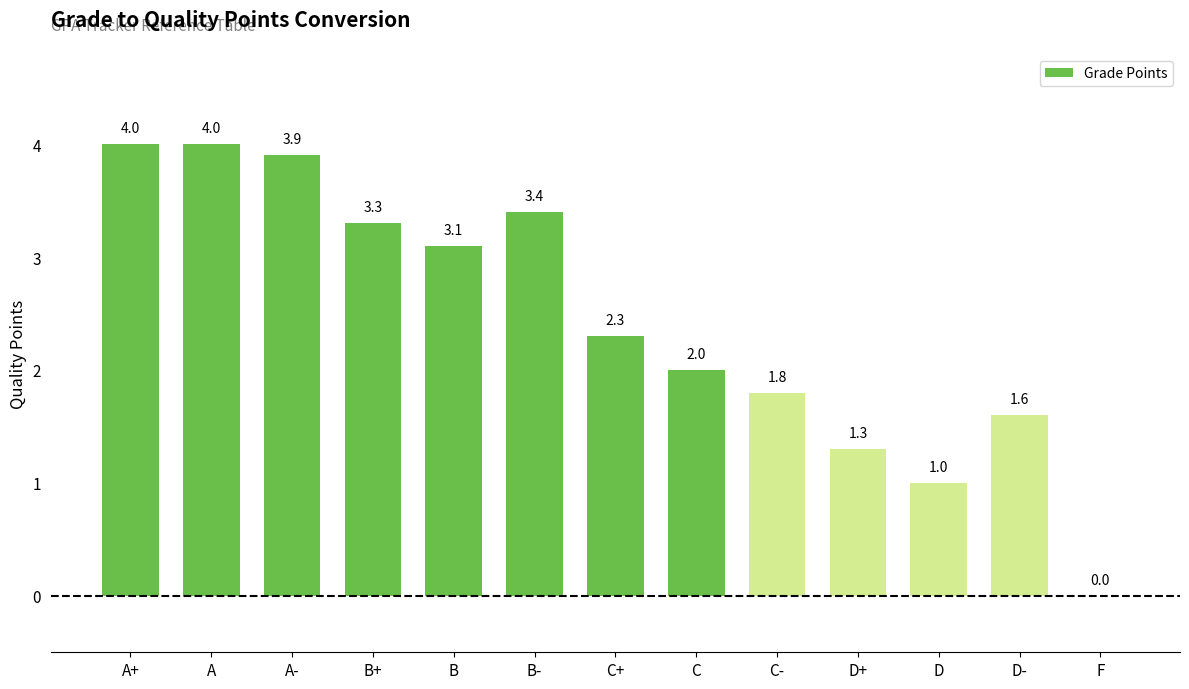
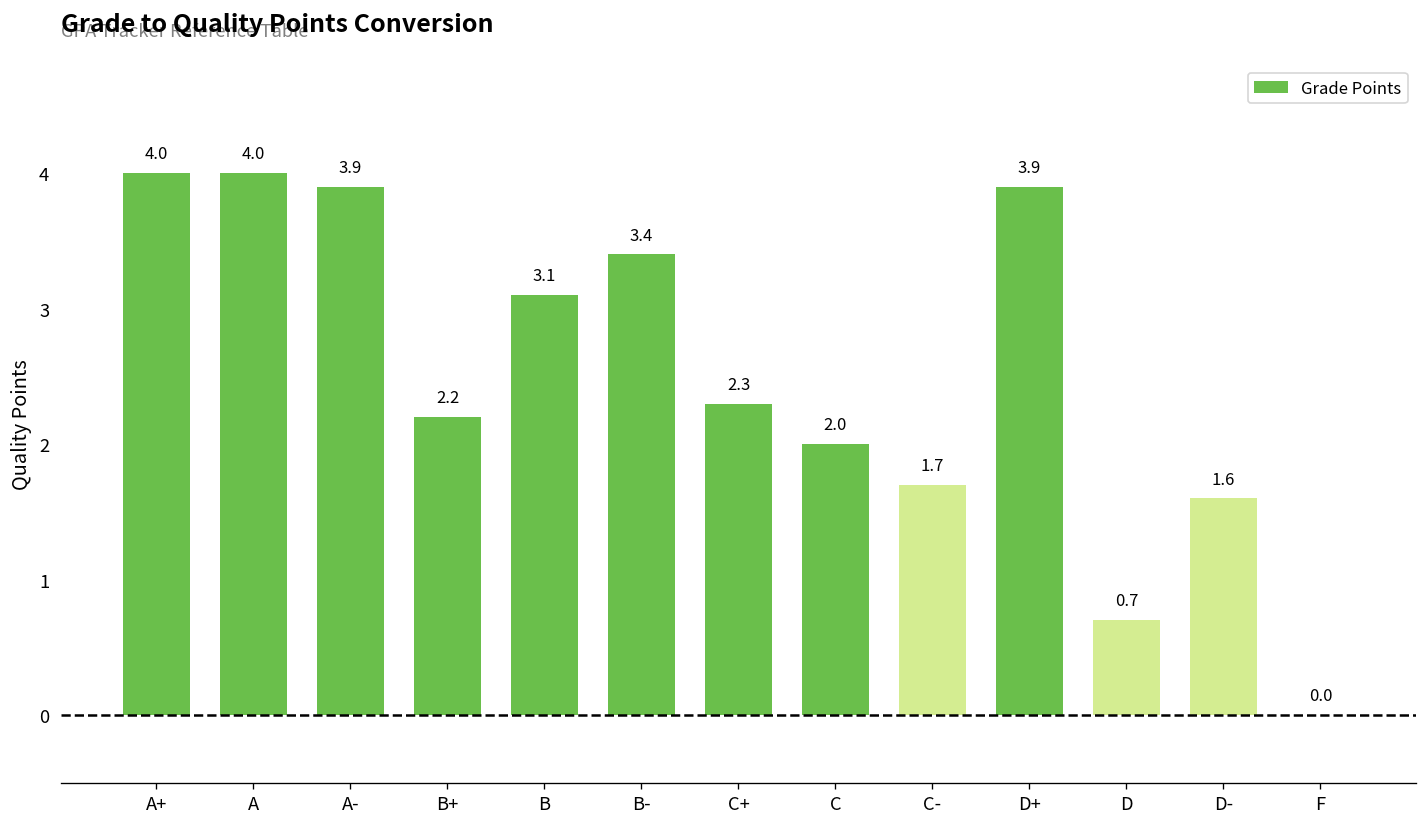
B+: 3.3 -> 2.2
C-: 1.8 -> 1.7
D+: 1.3 -> 3.9
D: 1.0 -> 0.7
